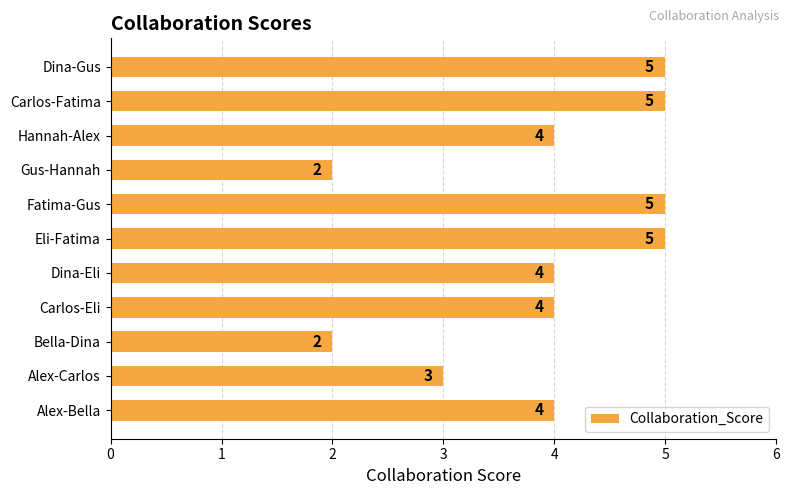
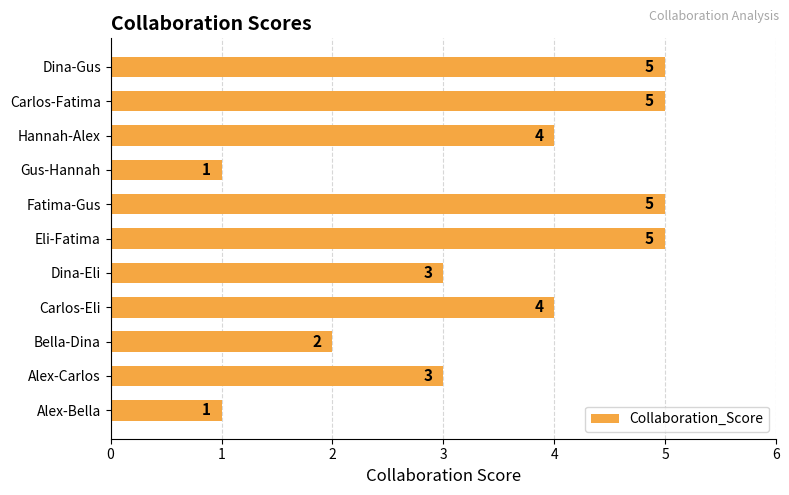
Gus-Hannah: 2 -> 1
Dina-Eli: 4 -> 3
Alex-Bella: 4 -> 1
